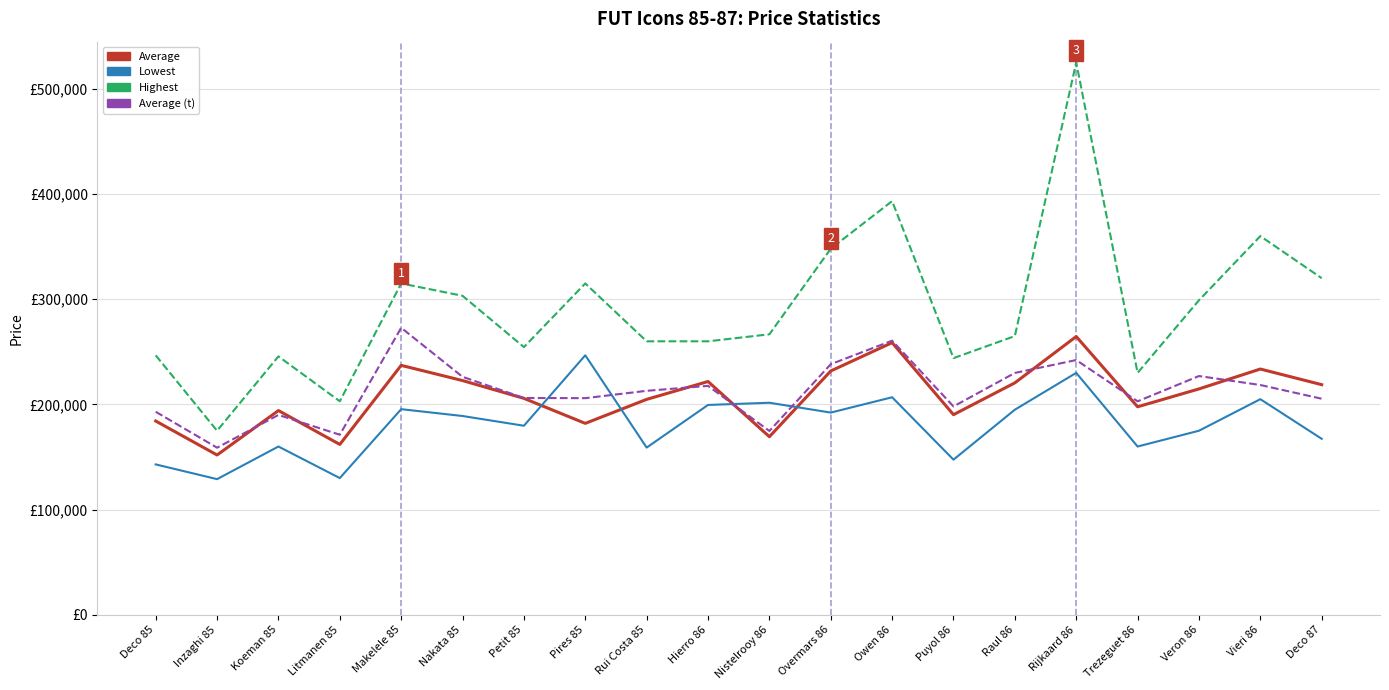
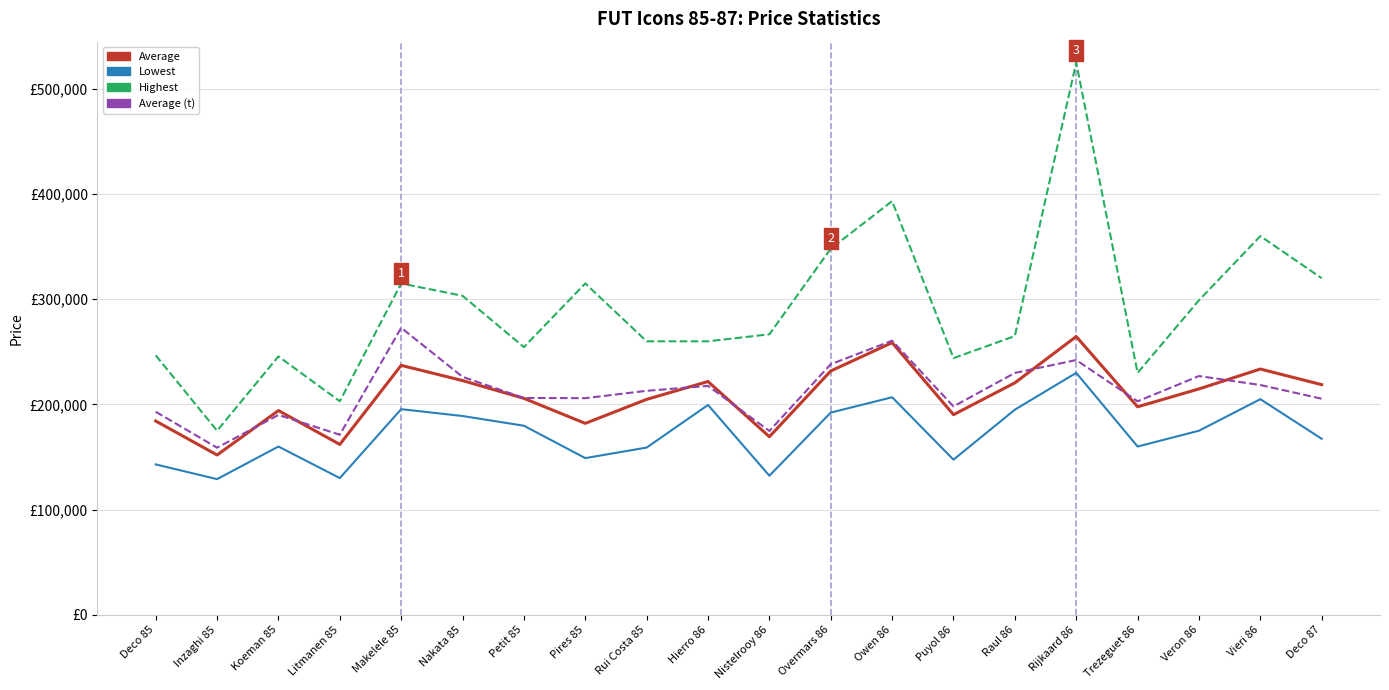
Lowest, Pires 85: £247,000 -> £149,000
Lowest, Nistelrooy 86: £202,000 -> £132,000
